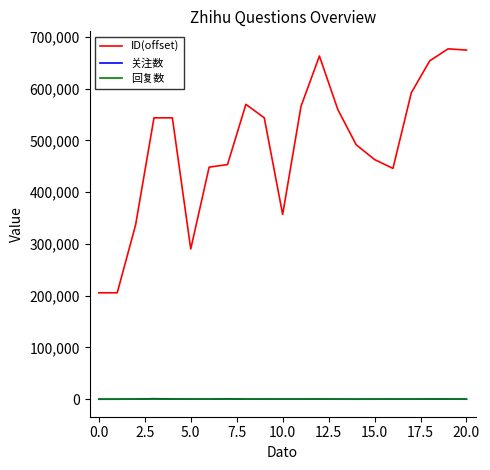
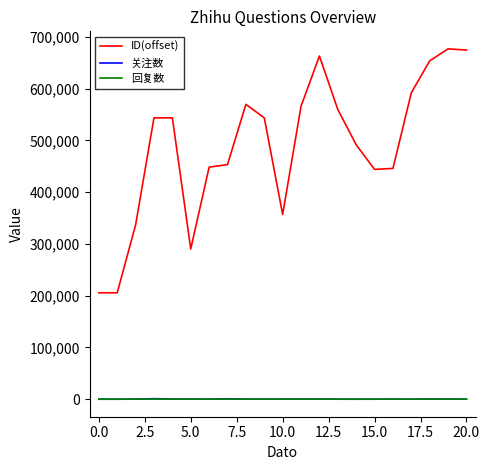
ID(offset), 15.0: 460,000 -> 440,000
